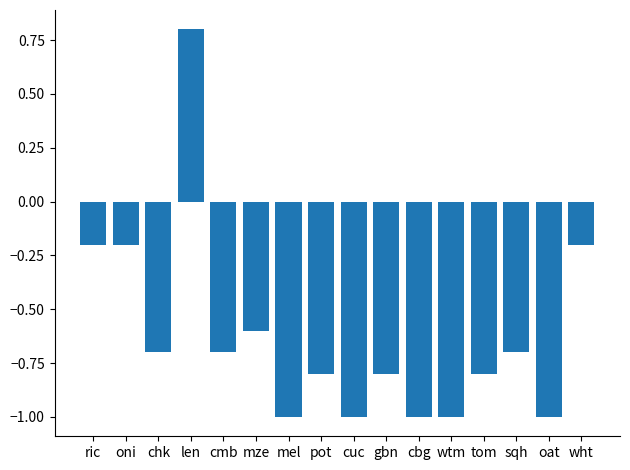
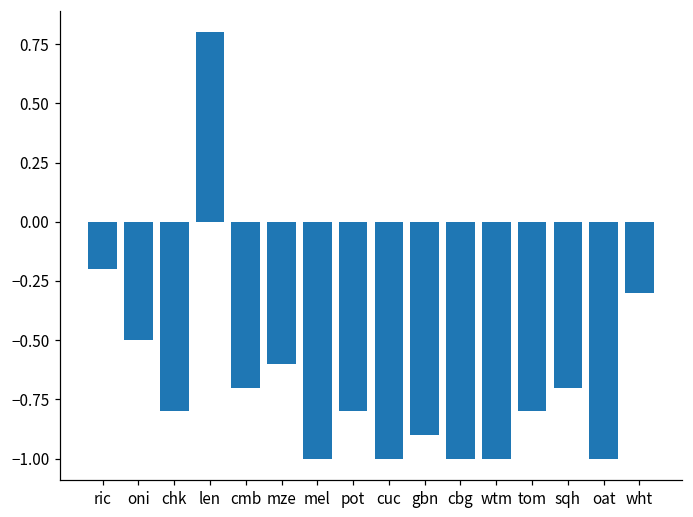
oni: -0.2 -> -0.5
chk: -0.7 -> -0.8
gbn: -0.8 -> -0.9
wht: -0.2 -> -0.3
